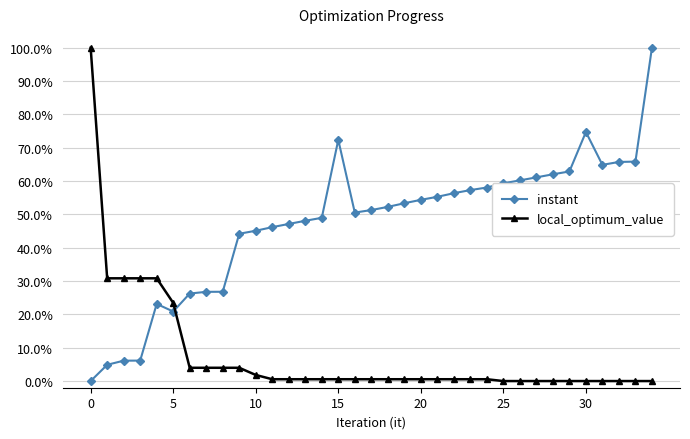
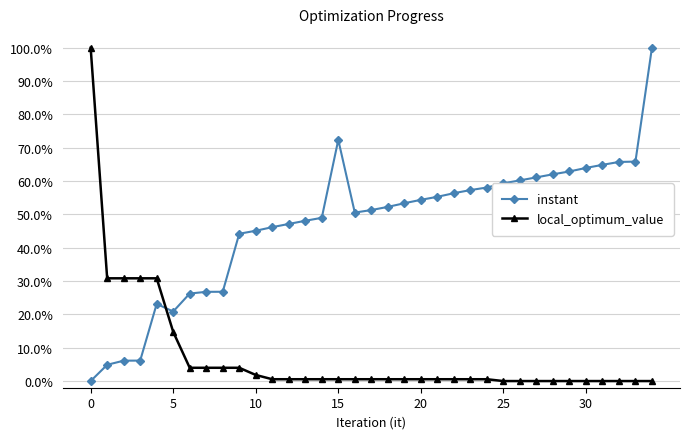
local_optimum_value, 5: 23% -> 15%
instant, 30: 75% -> 64%
